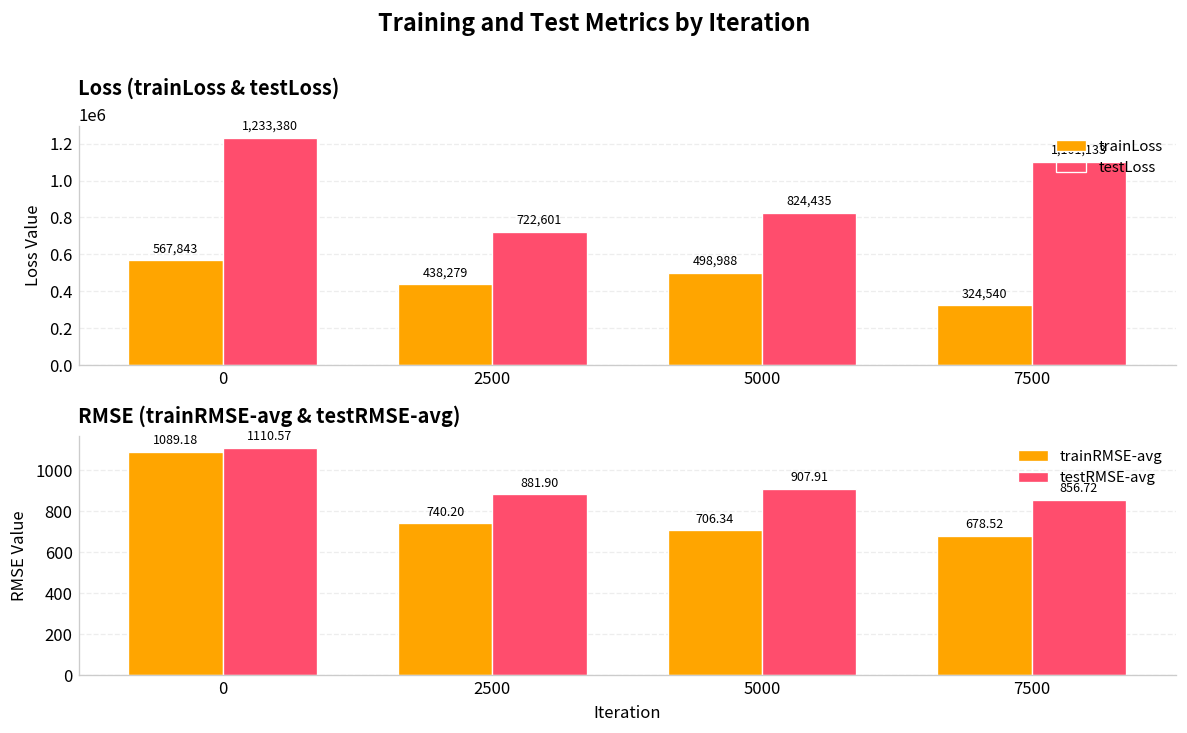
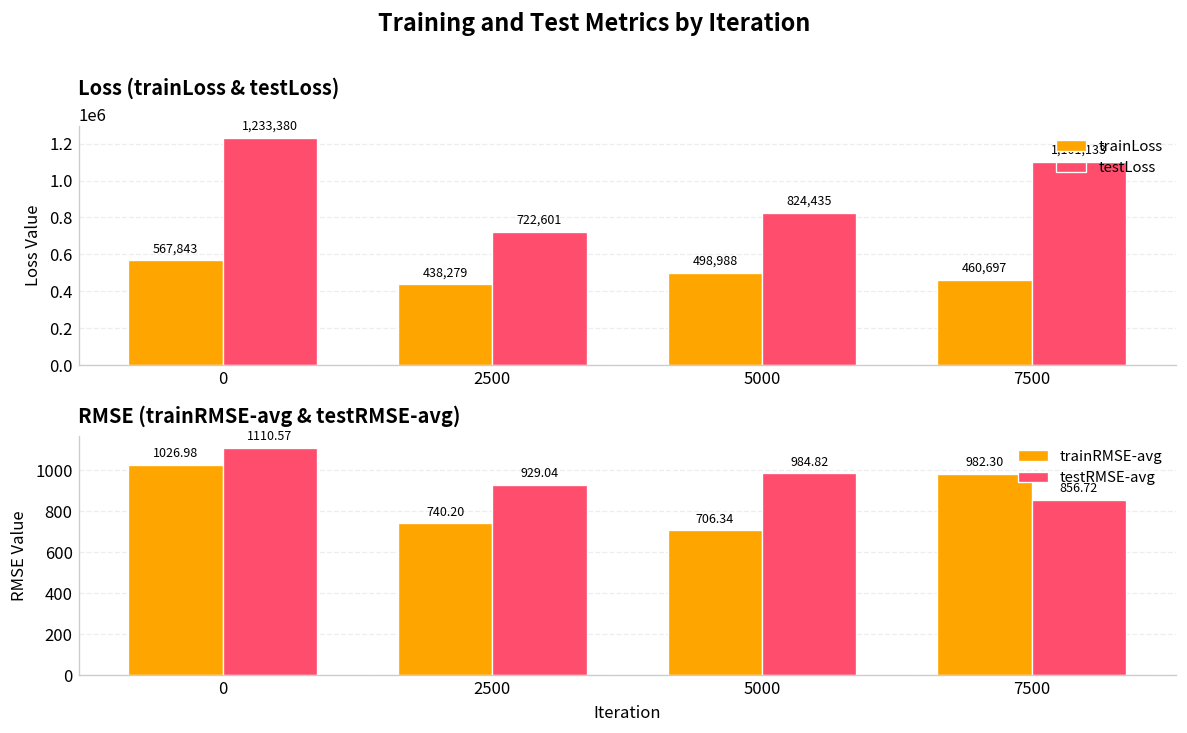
Loss (trainLoss & testLoss), trainLoss, 7500: 324,540 -> 460,697
RMSE (trainRMSE-avg & testRMSE-avg), trainRMSE-avg, 0: 1089.18 -> 1026.98
RMSE (trainRMSE-avg & testRMSE-avg), testRMSE-avg, 2500: 881.90 -> 929.04
RMSE (trainRMSE-avg & testRMSE-avg), testRMSE-avg, 5000: 907.91 -> 984.82
RMSE (trainRMSE-avg & testRMSE-avg), trainRMSE-avg, 7500: 678.52 -> 982.30
